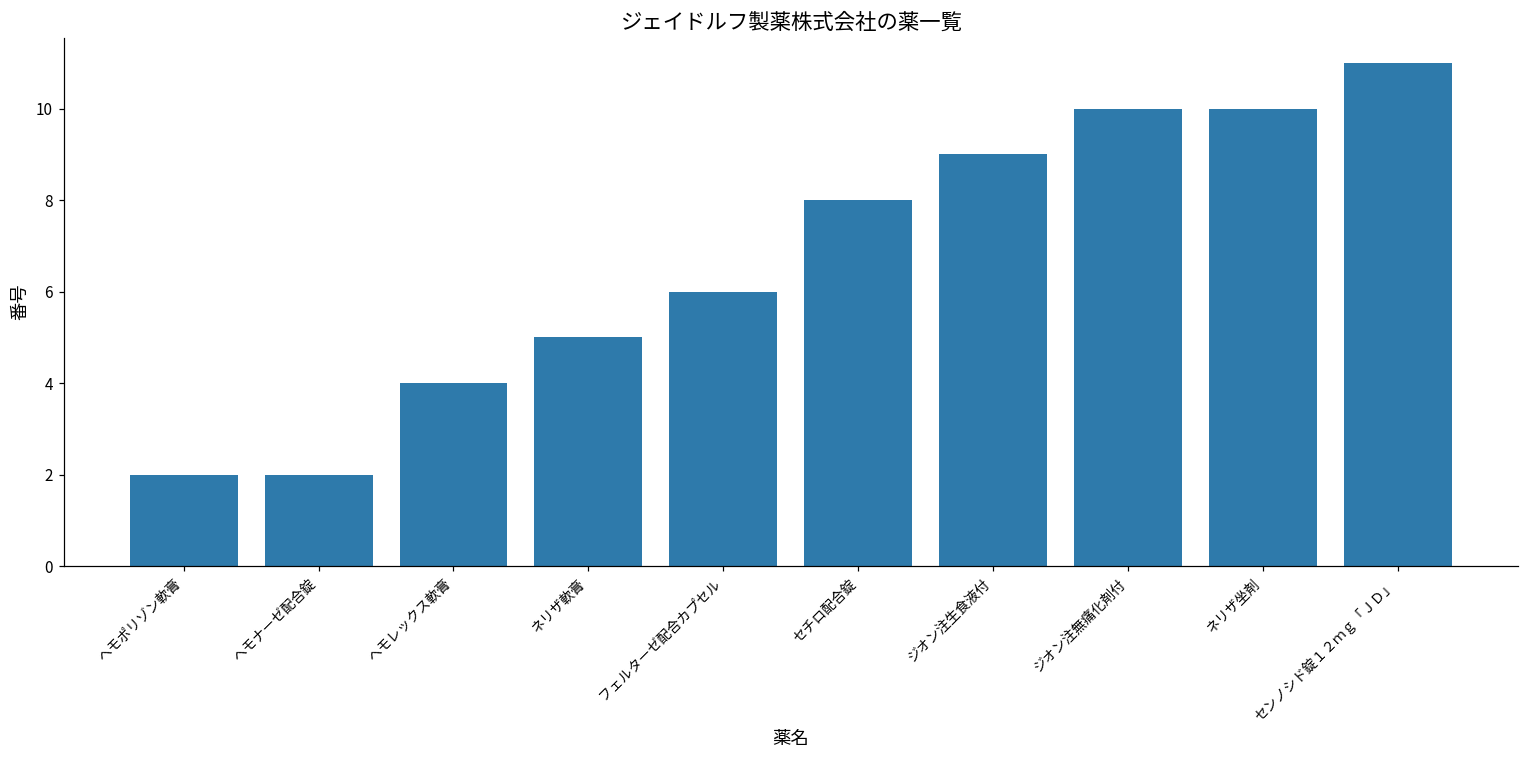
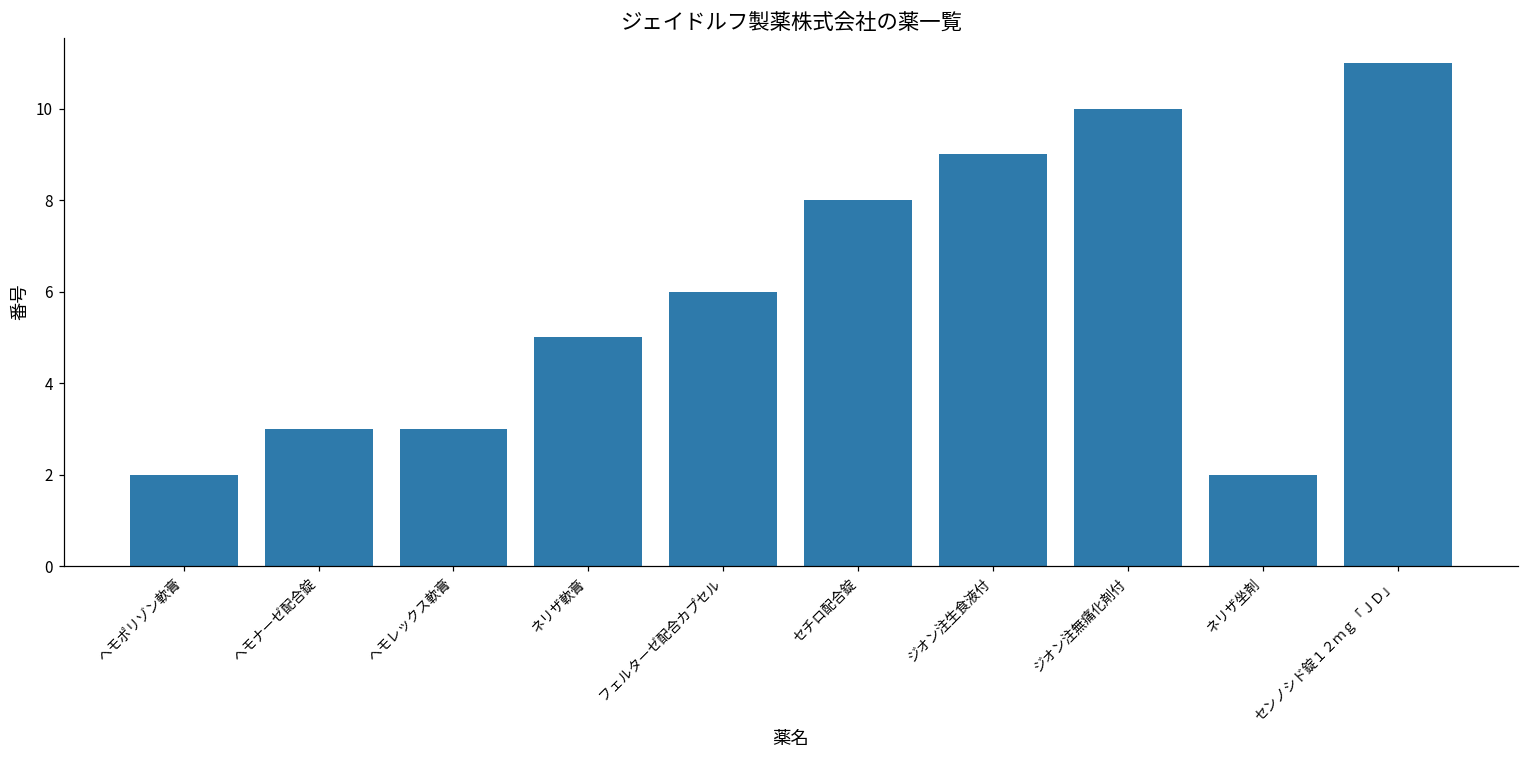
ヘモナーゼ配合錠: 2 -> 3
ヘモレックス軟膏: 4 -> 3
ネリザ坐剤: 10 -> 2
